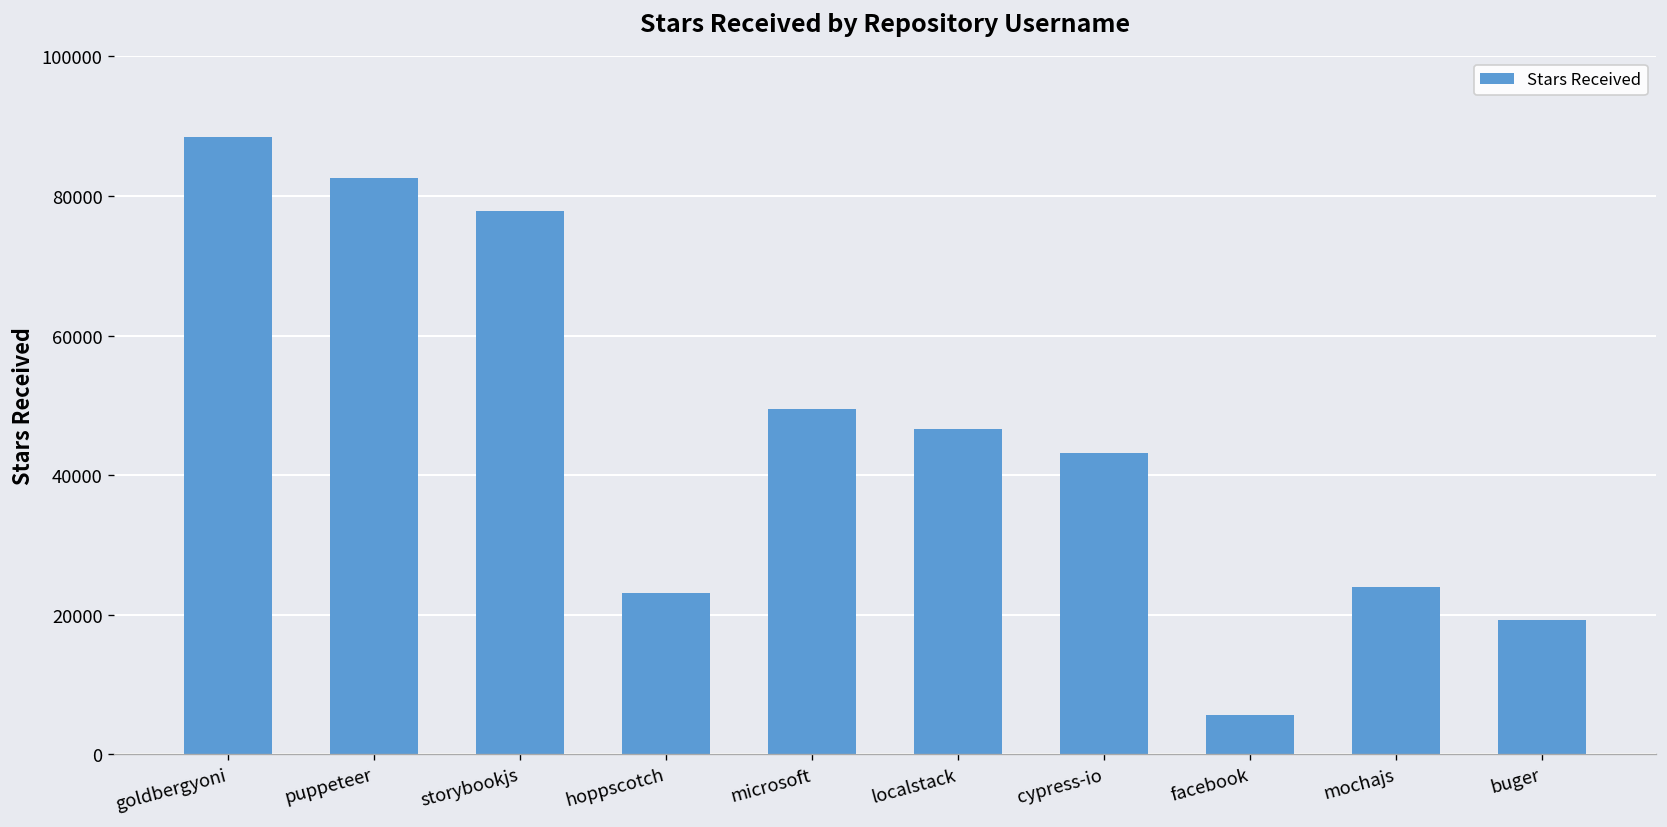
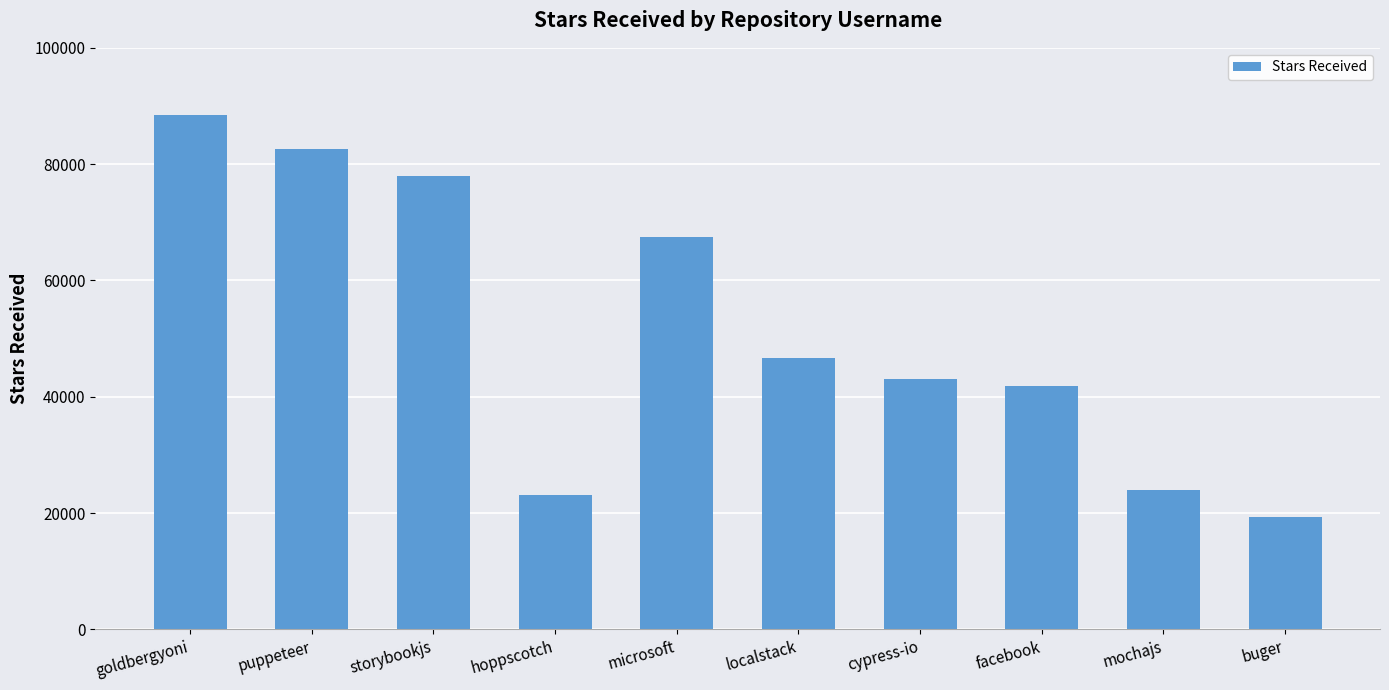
microsoft: 50000 -> 68000
facebook: 6000 -> 42000
